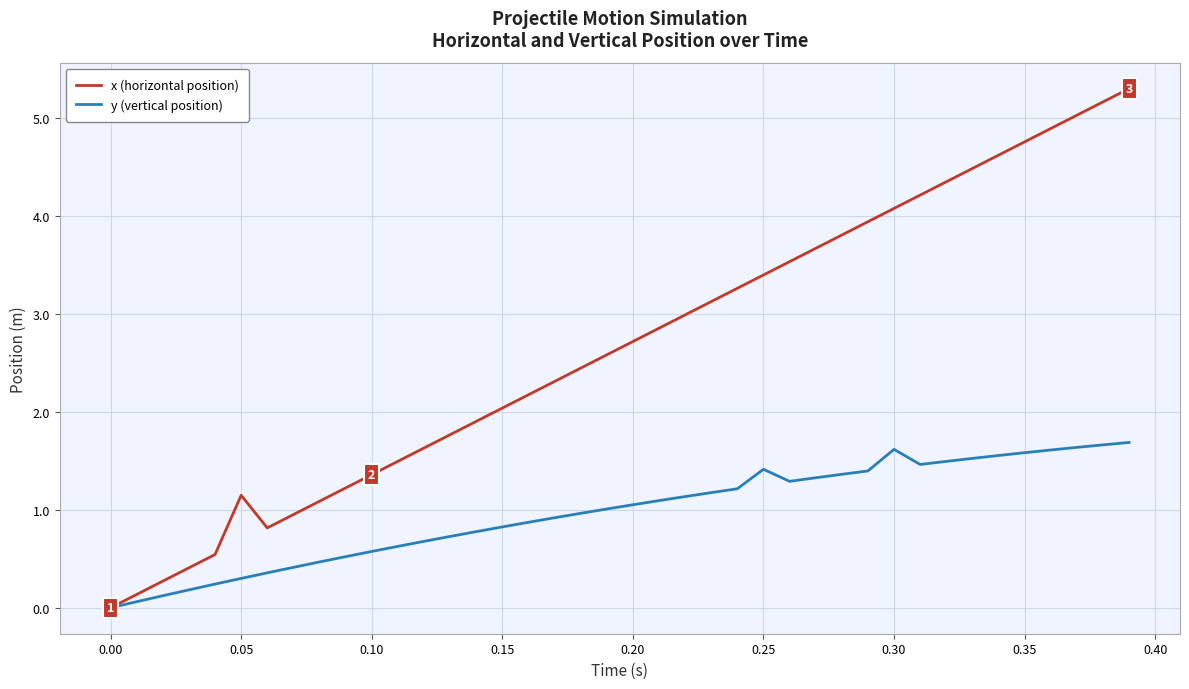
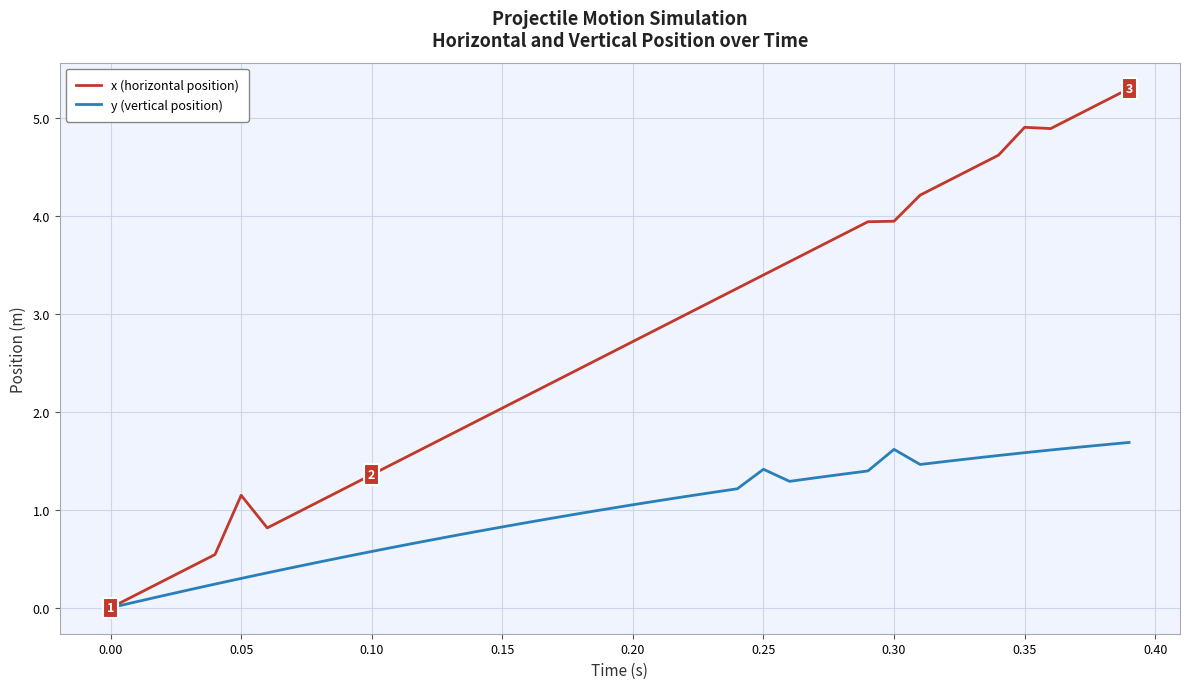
x (horizontal position), 0.30: 4.1 -> 3.9
x (horizontal position), 0.35: 4.8 -> 4.9
